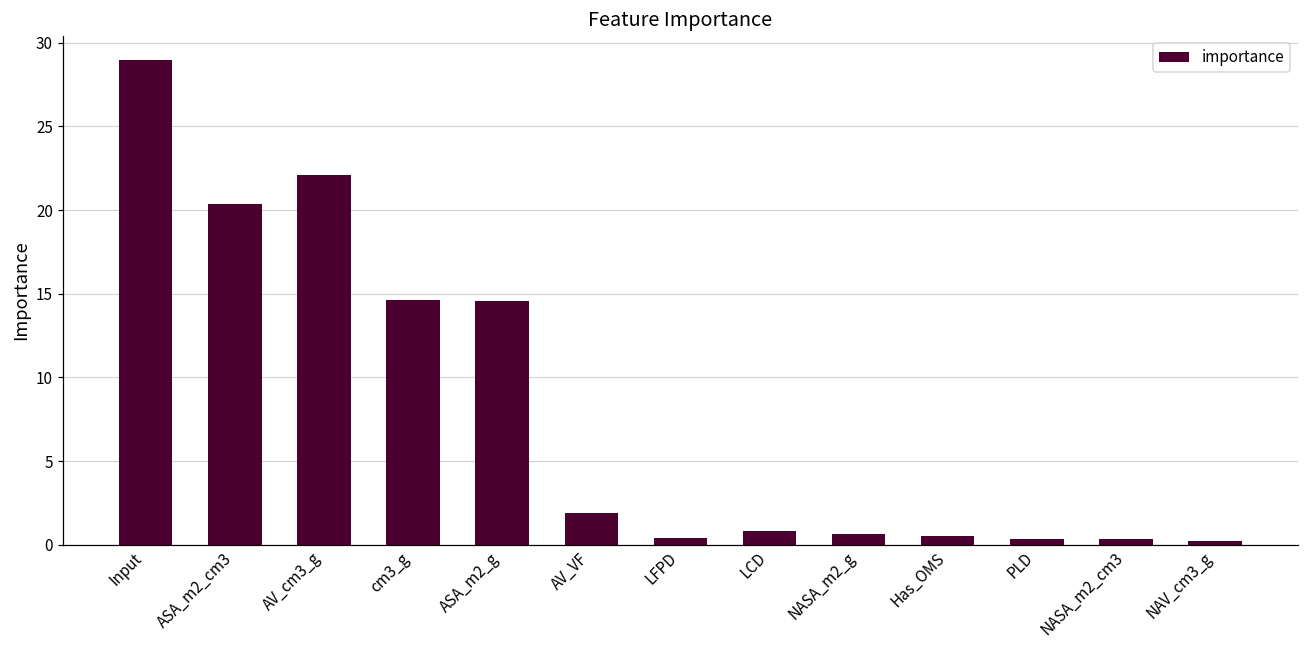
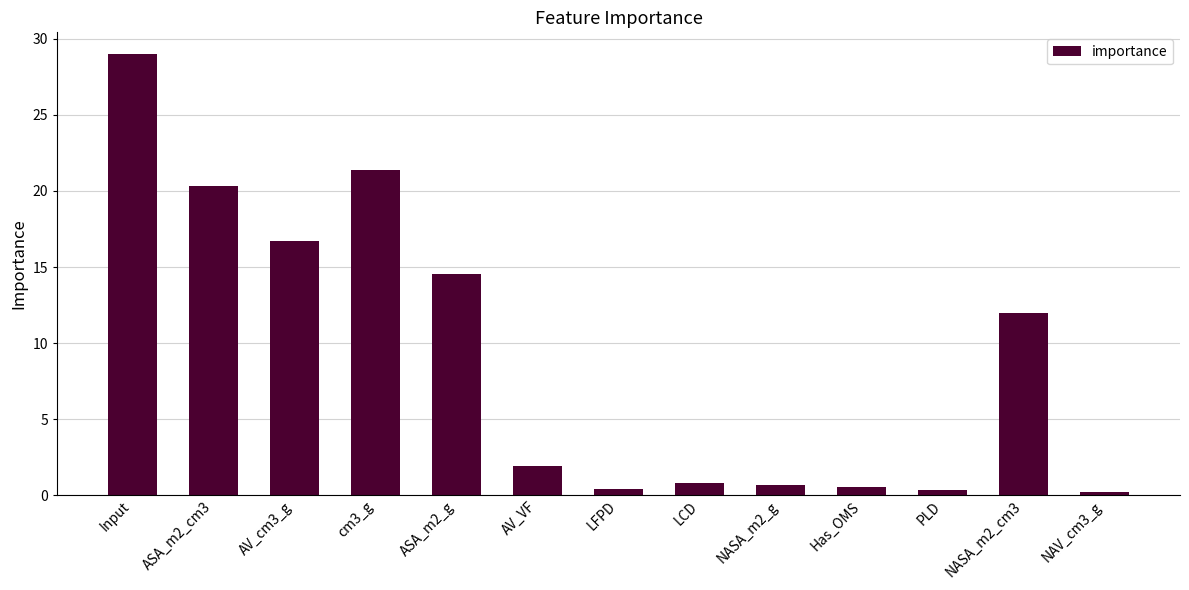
AV_cm3_g: 22.1 -> 16.7
cm3_g: 14.6 -> 21.4
NASA_m2_cm3: 0.3 -> 12.0
